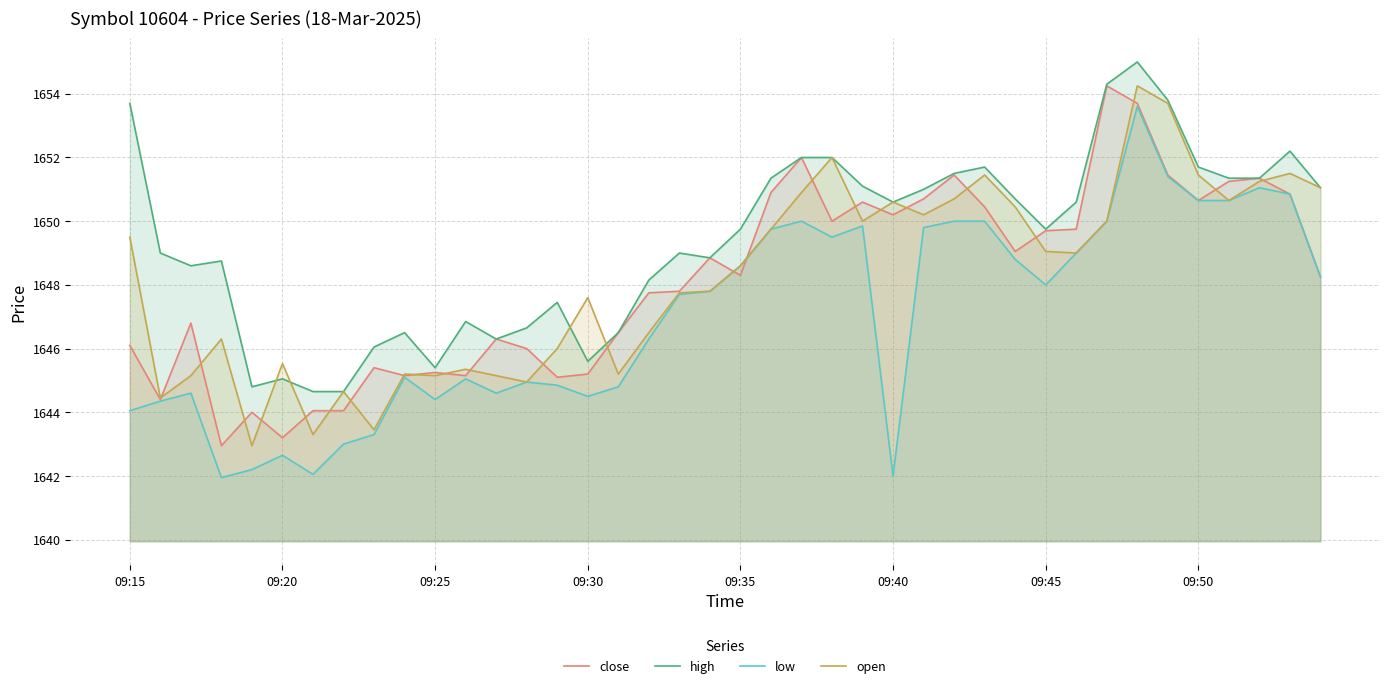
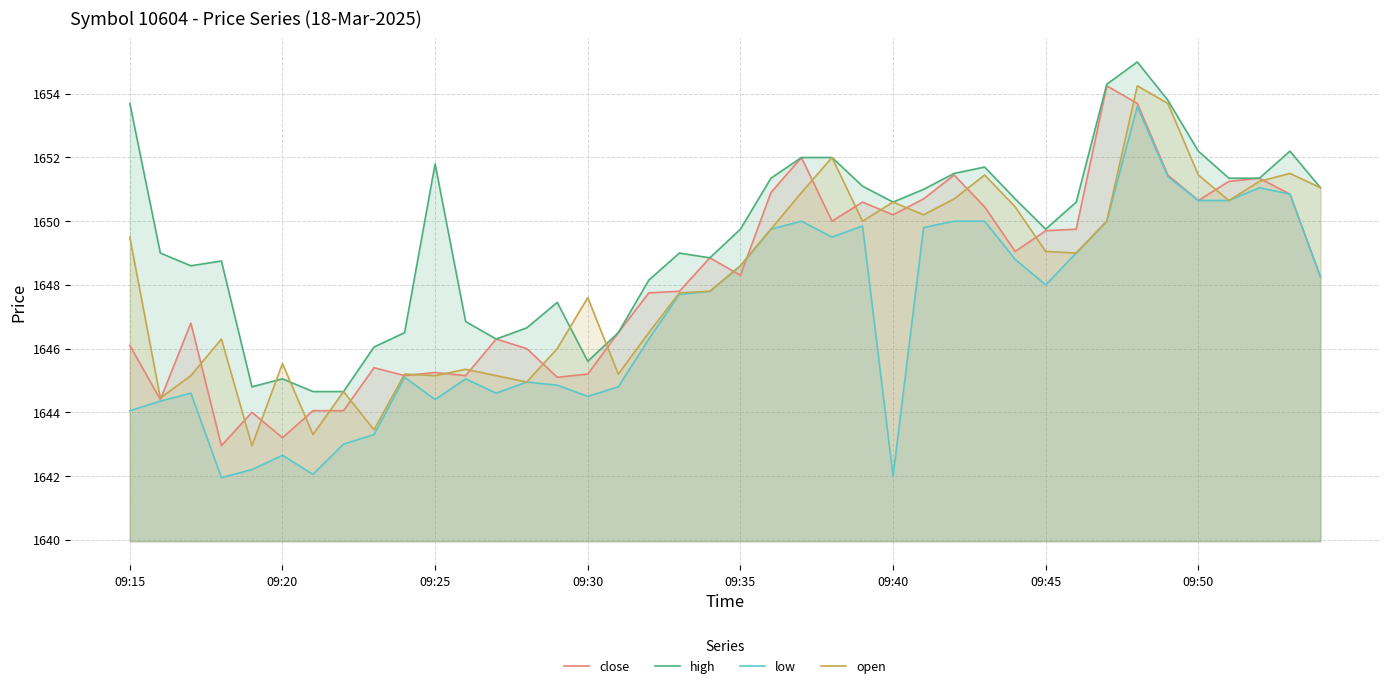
high, 09:25: 1645.4 -> 1651.8
high, 09:50: 1651.7 -> 1652.2
